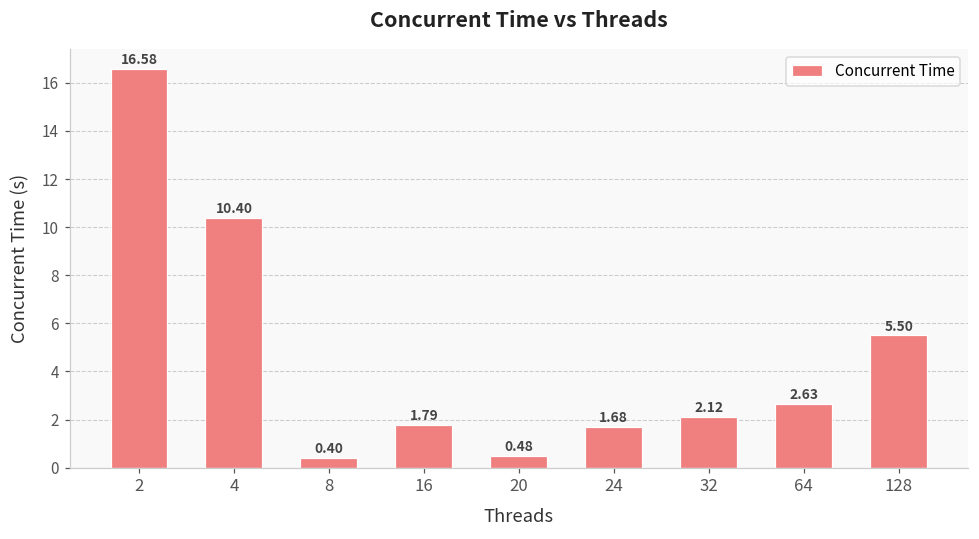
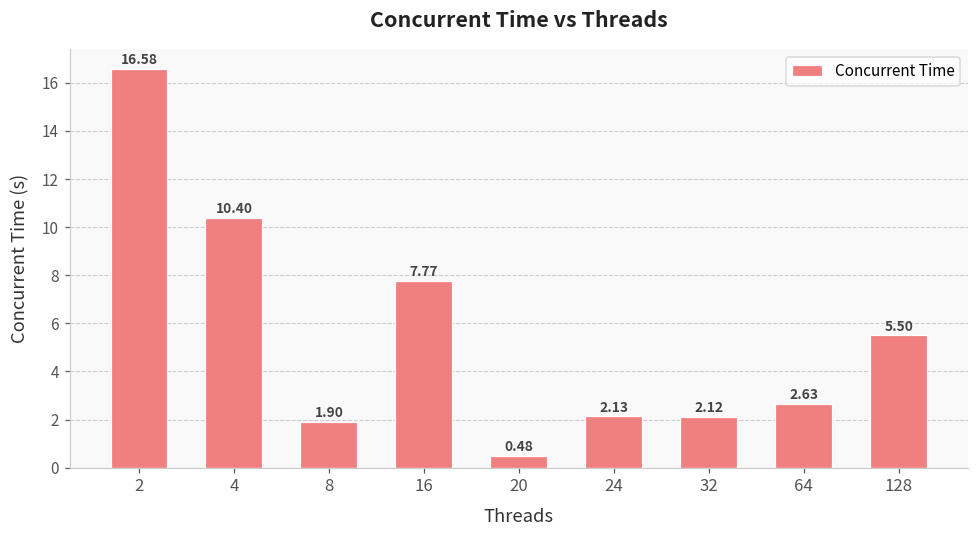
8: 0.40 -> 1.90
16: 1.79 -> 7.77
24: 1.68 -> 2.13
